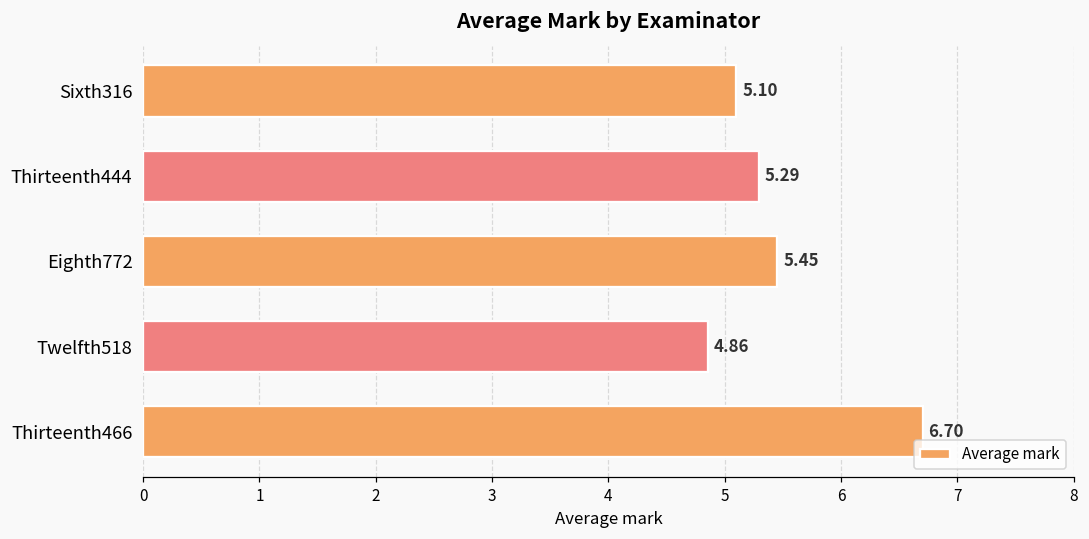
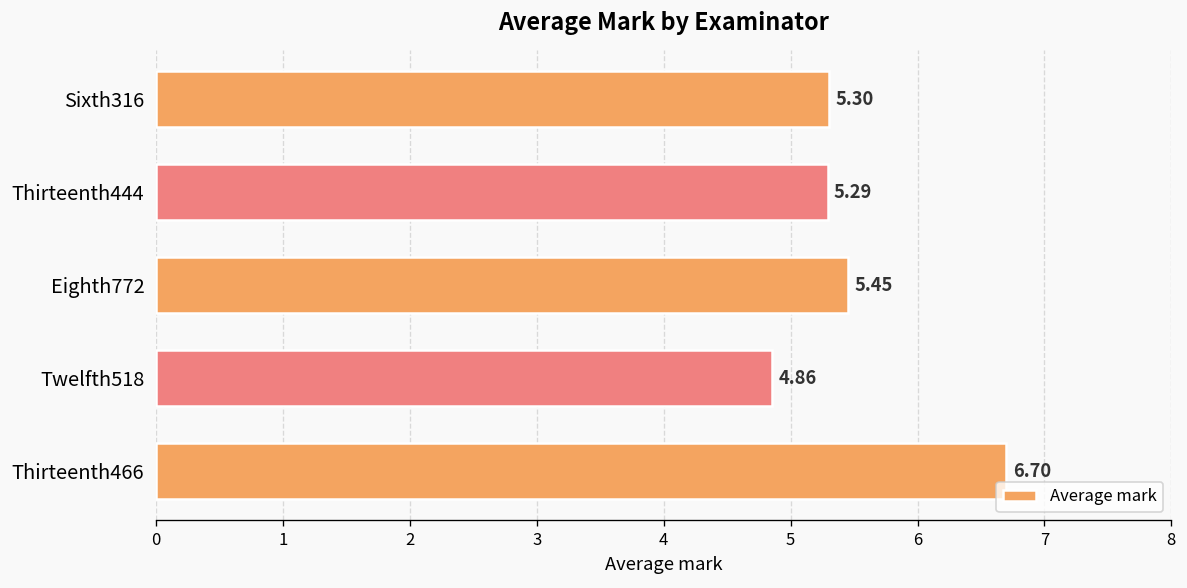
Sixth316: 5.10 -> 5.30
